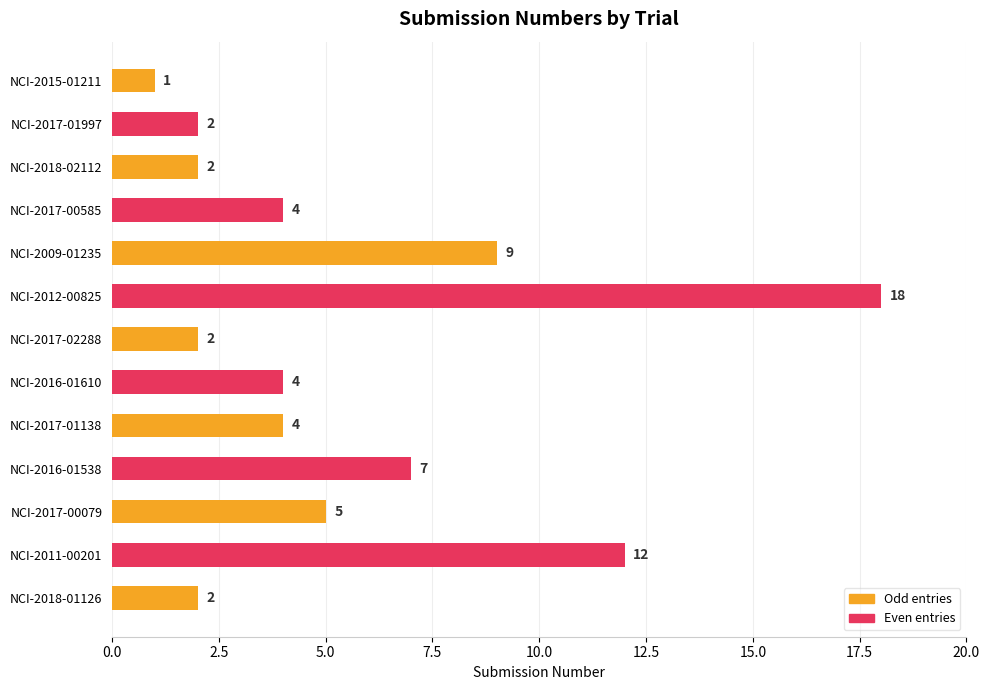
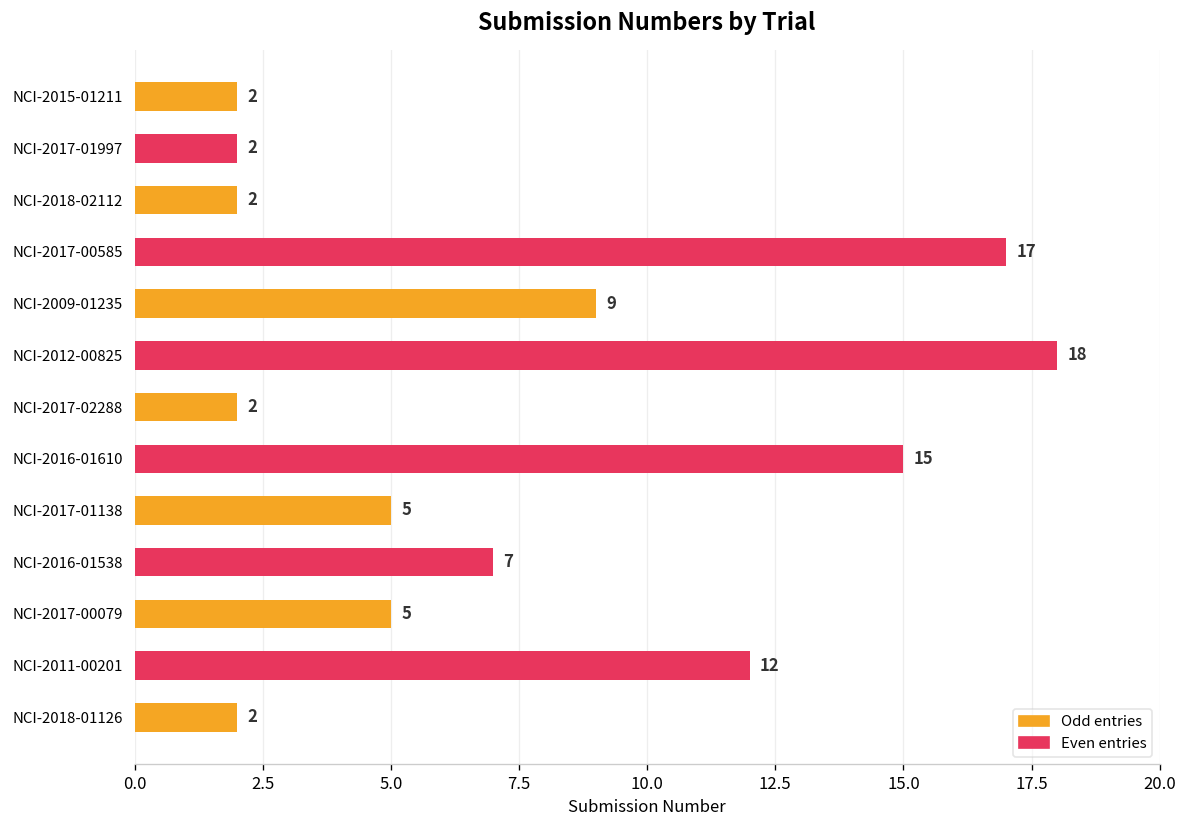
NCI-2015-01211: 1 -> 2
NCI-2017-00585: 4 -> 17
NCI-2016-01610: 4 -> 15
NCI-2017-01138: 4 -> 5
